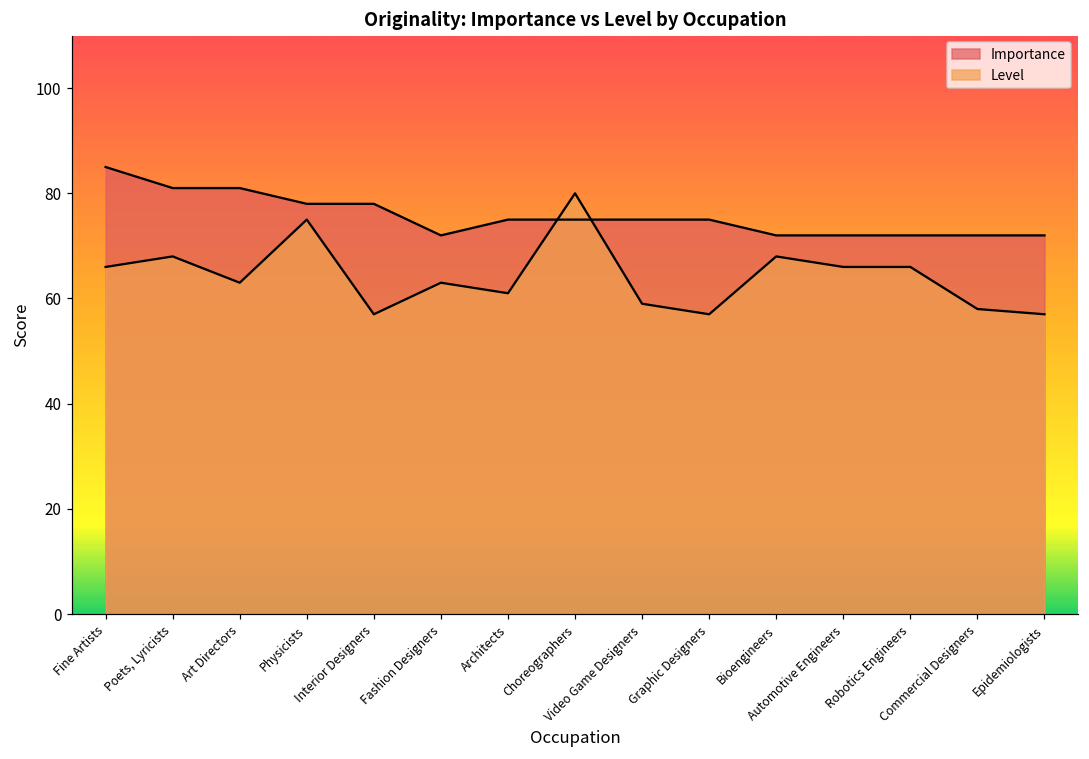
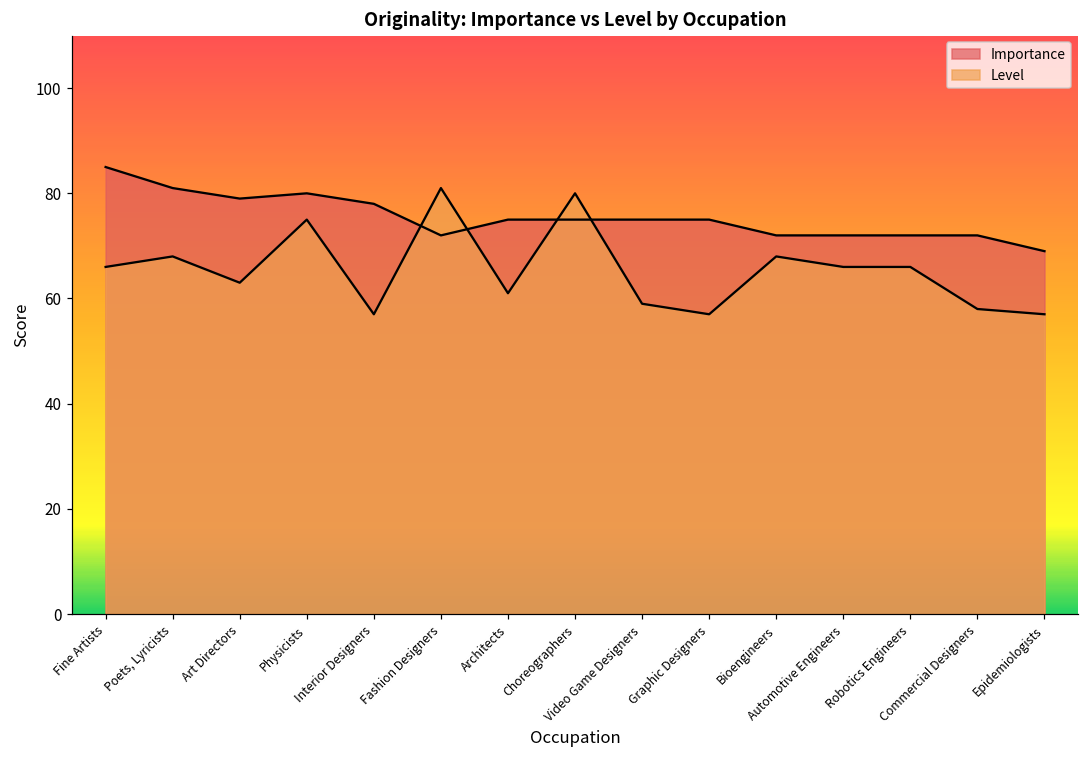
Importance, Art Directors: 81 -> 79
Importance, Physicists: 78 -> 80
Level, Fashion Designers: 63 -> 81
Importance, Epidemiologists: 72 -> 69
